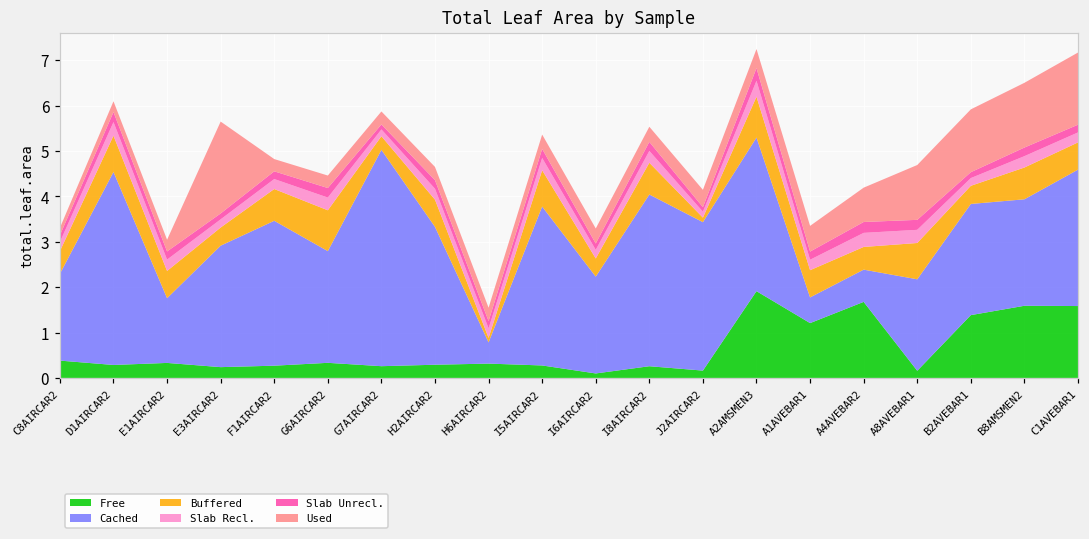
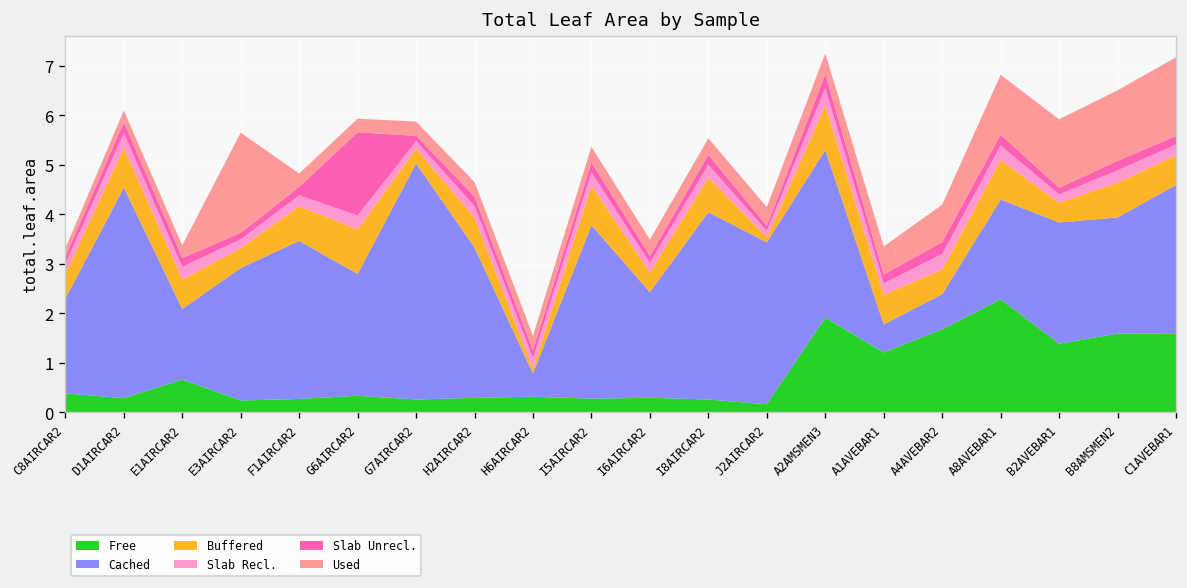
Free, E1AIRCAR2: 0.3 -> 0.7
Slab Unrecl., G6AIRCAR2: 0.2 -> 1.7
Free, I6AIRCAR2: 0.1 -> 0.3
Free, A8AVEBAR1: 0.2 -> 2.3
